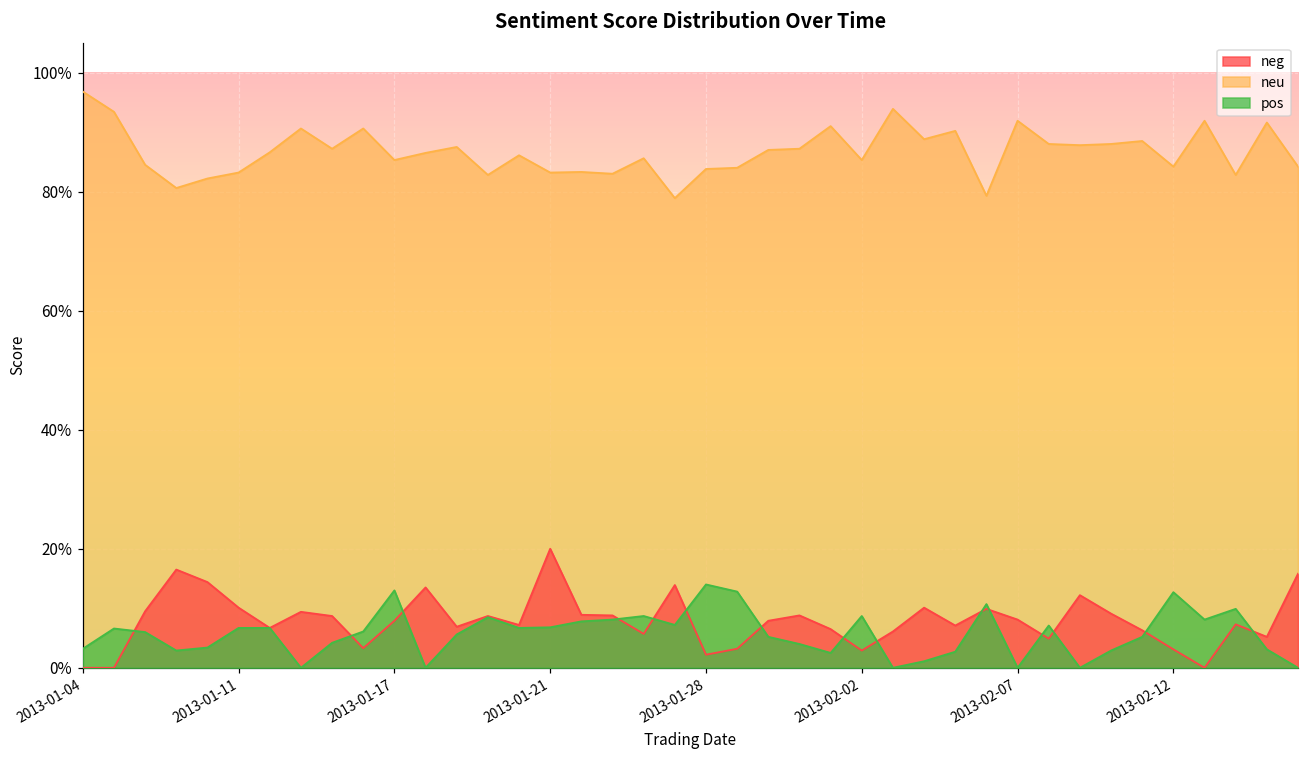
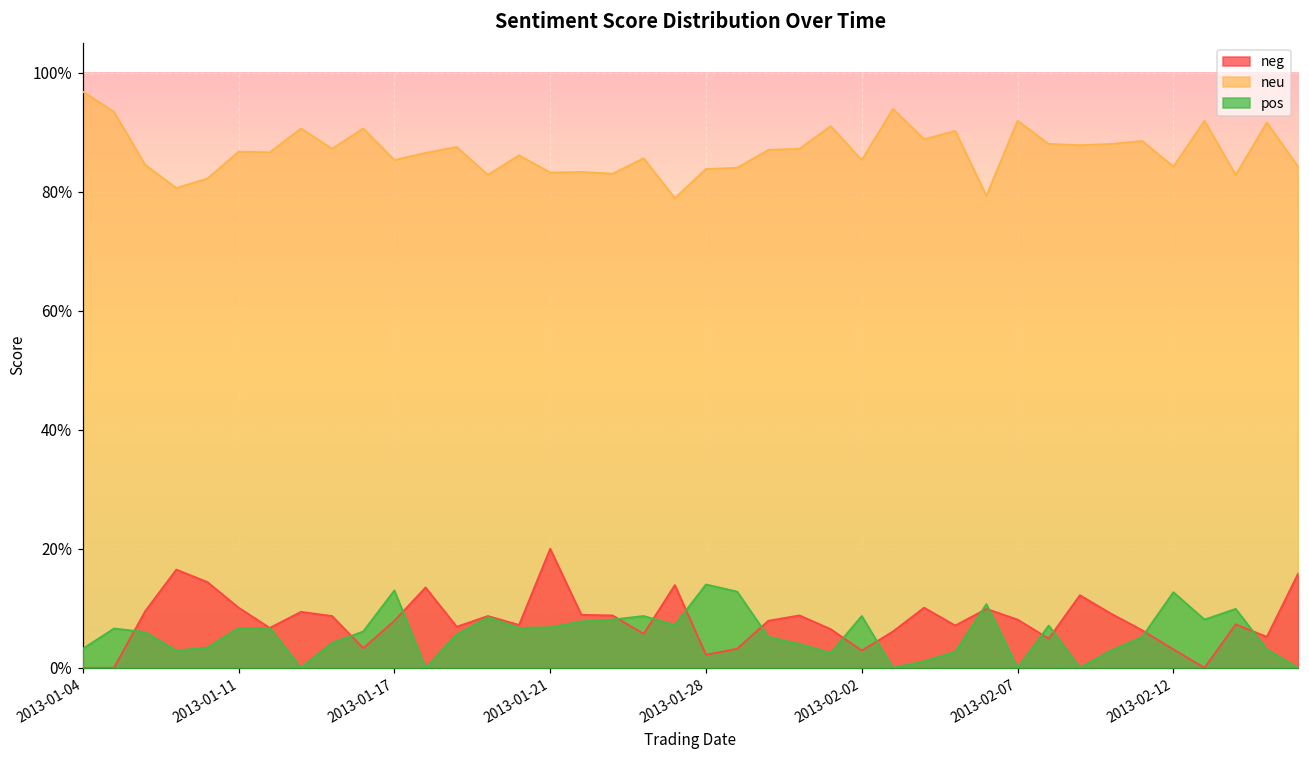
neu, 2013-01-11: 83% -> 87%
